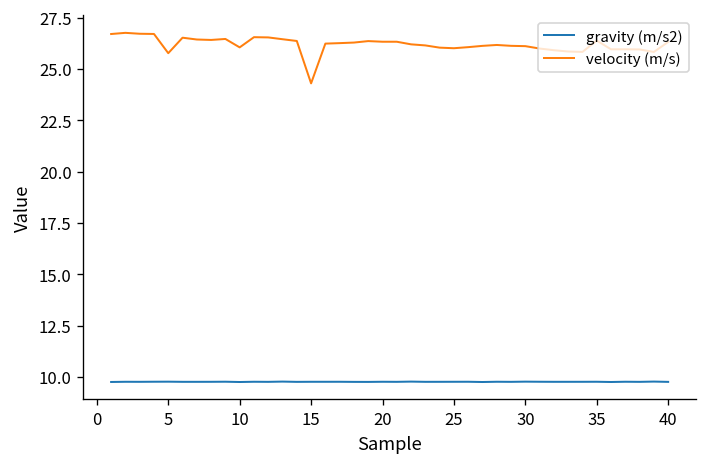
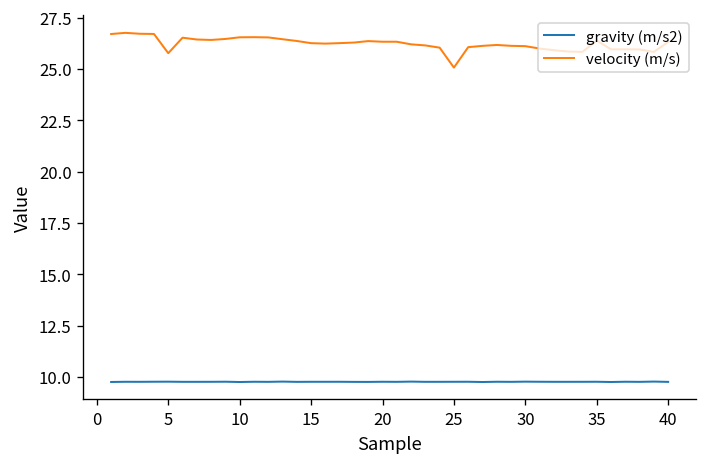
velocity (m/s), 10: 26.1 -> 26.5
velocity (m/s), 15: 24.3 -> 26.3
velocity (m/s), 25: 26.0 -> 25.1
